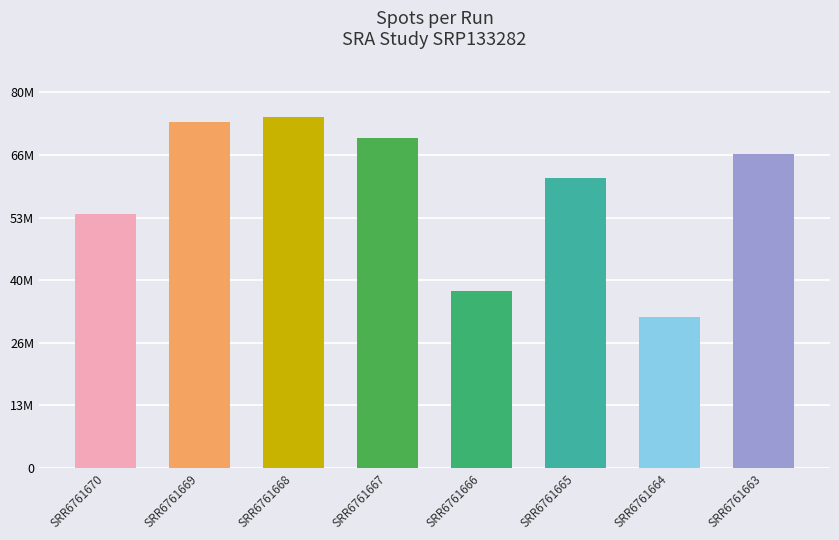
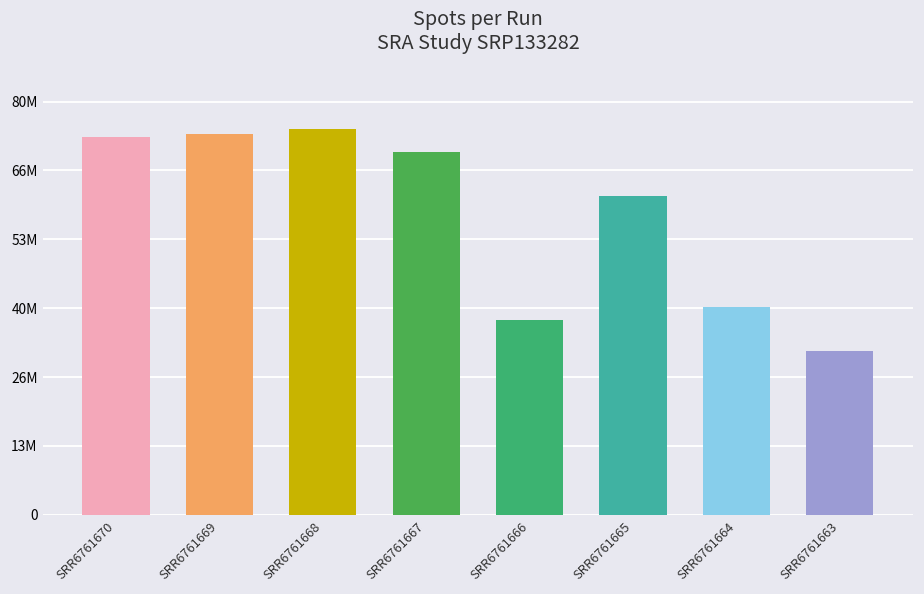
SRR6761670: 54000000 -> 73000000
SRR6761664: 32000000 -> 40000000
SRR6761663: 67000000 -> 32000000
